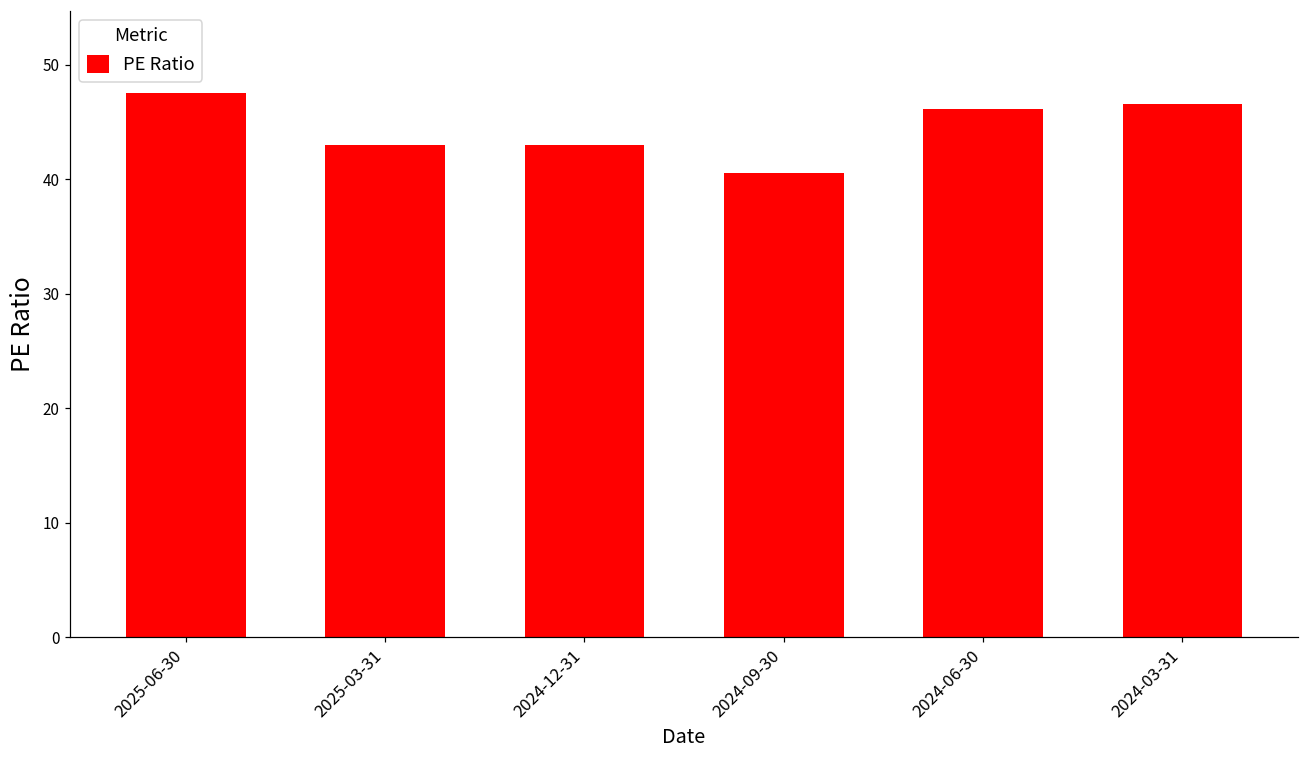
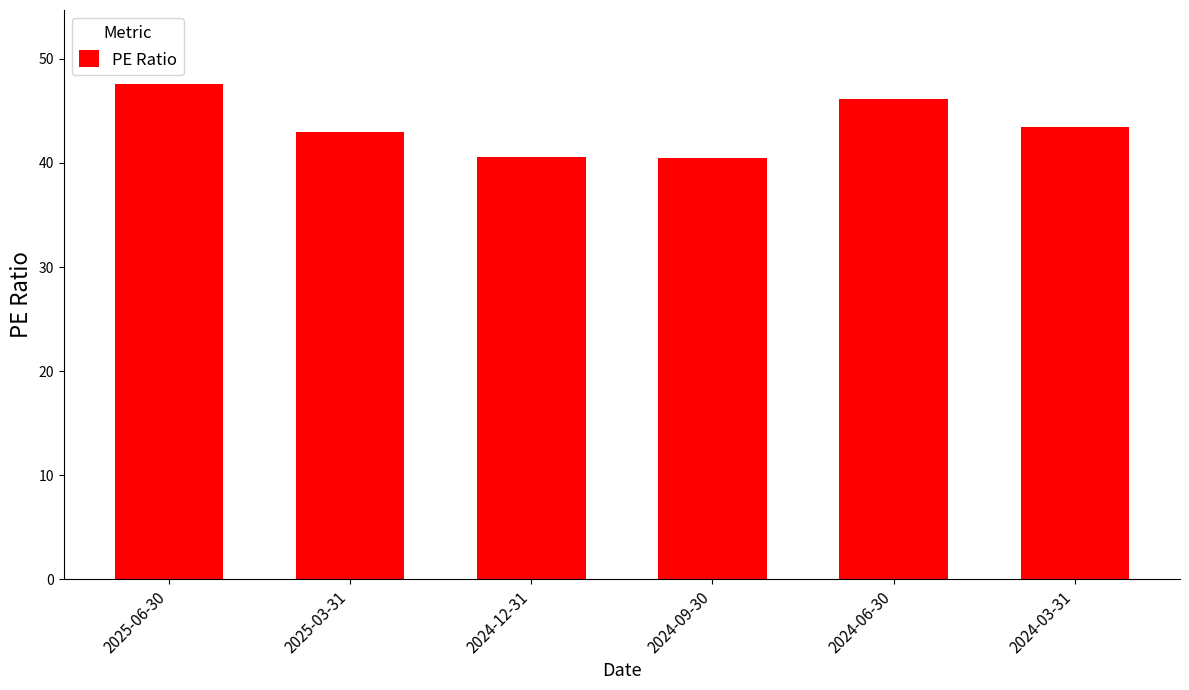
2024-12-31: 43.0 -> 40.6
2024-03-31: 46.6 -> 43.5
